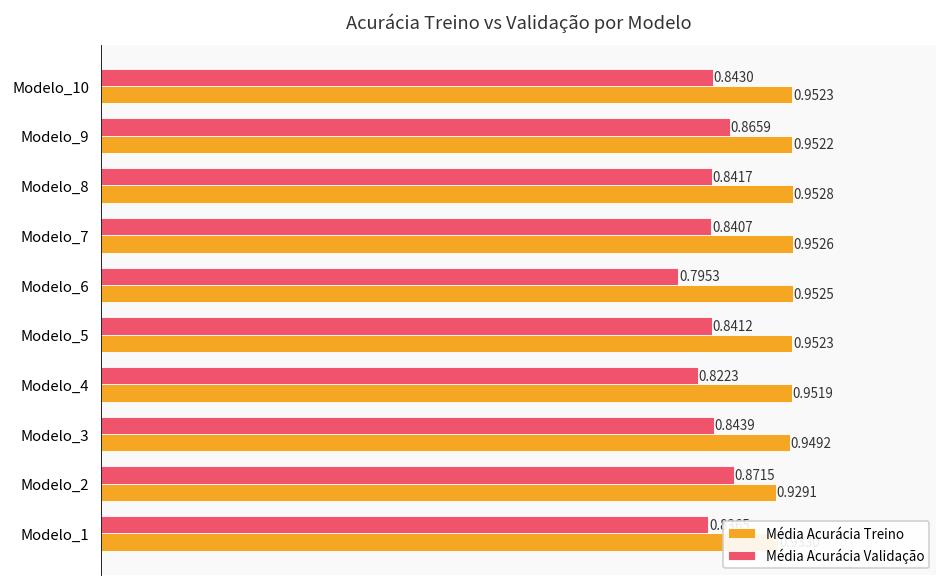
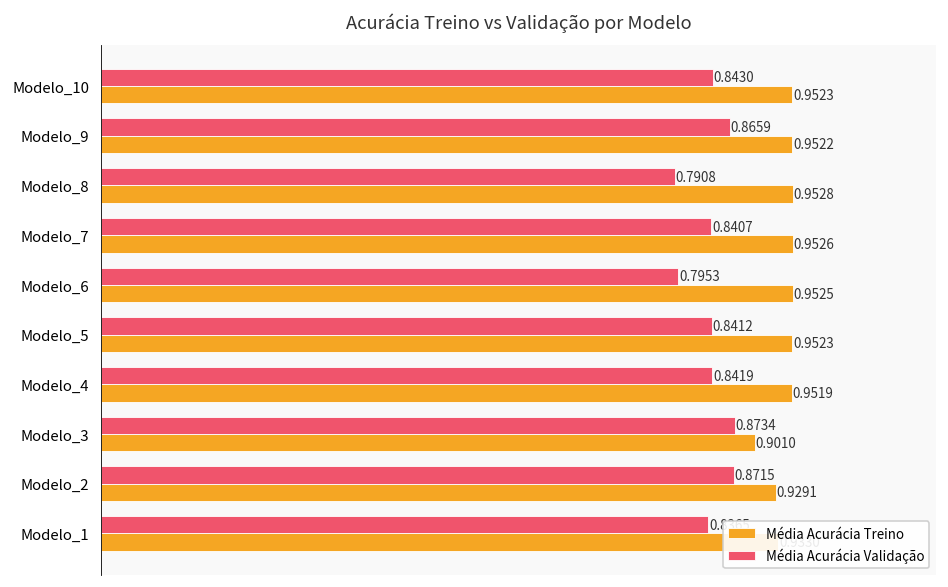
Média Acurácia Validação, Modelo_8: 0.8417 -> 0.7908
Média Acurácia Validação, Modelo_4: 0.8223 -> 0.8419
Média Acurácia Validação, Modelo_3: 0.8439 -> 0.8734
Média Acurácia Treino, Modelo_3: 0.9492 -> 0.9010
